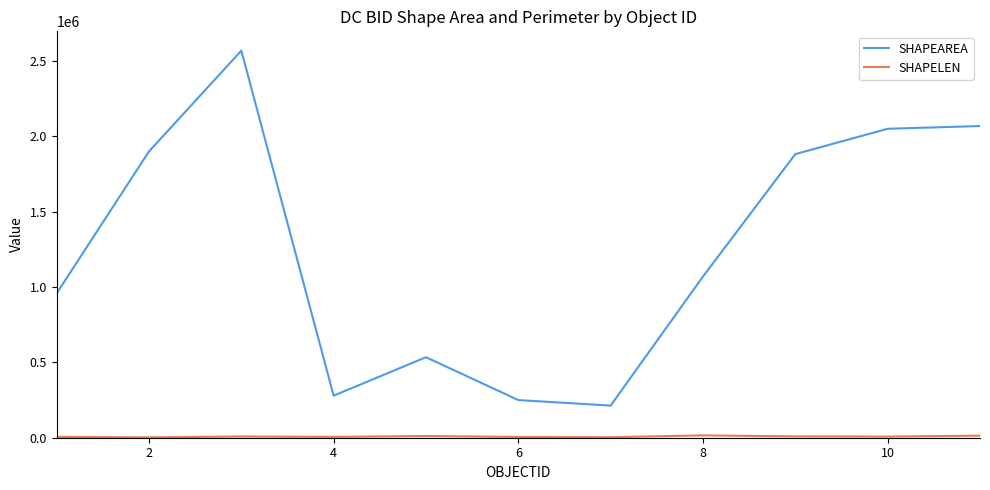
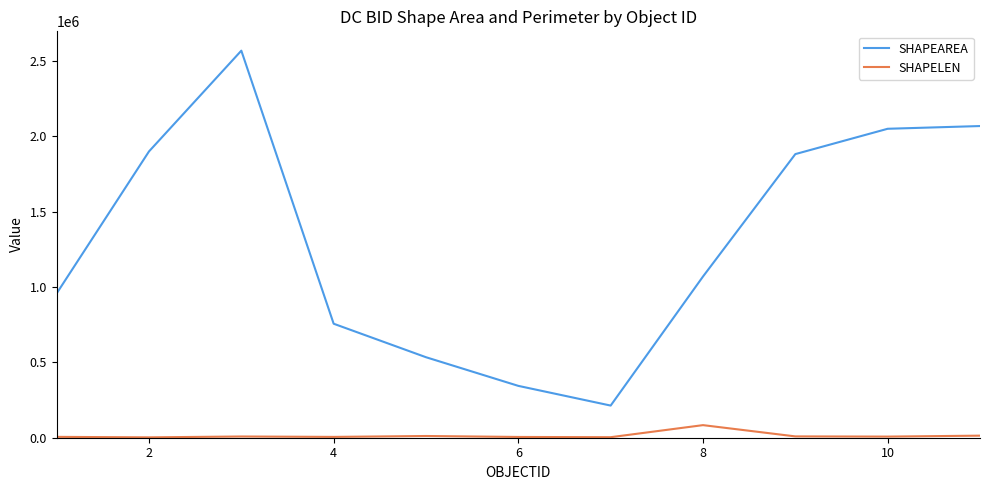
SHAPEAREA, 4: 280000 -> 760000
SHAPEAREA, 6: 250000 -> 340000
SHAPELEN, 8: 20000 -> 80000
